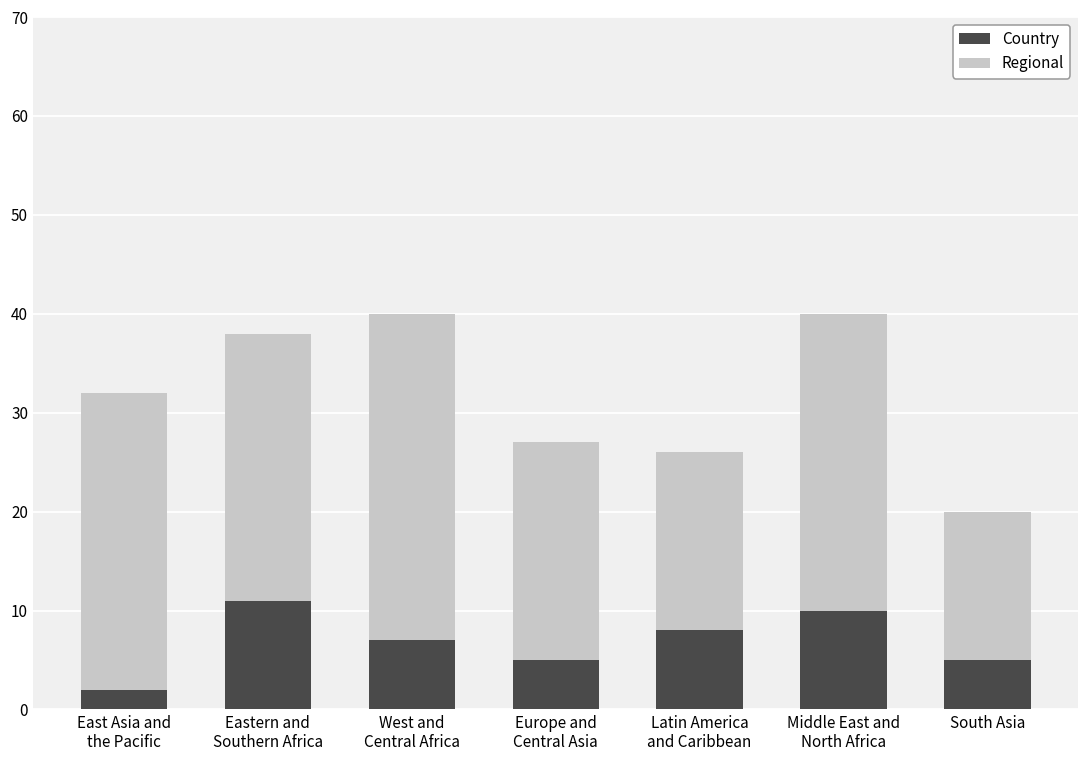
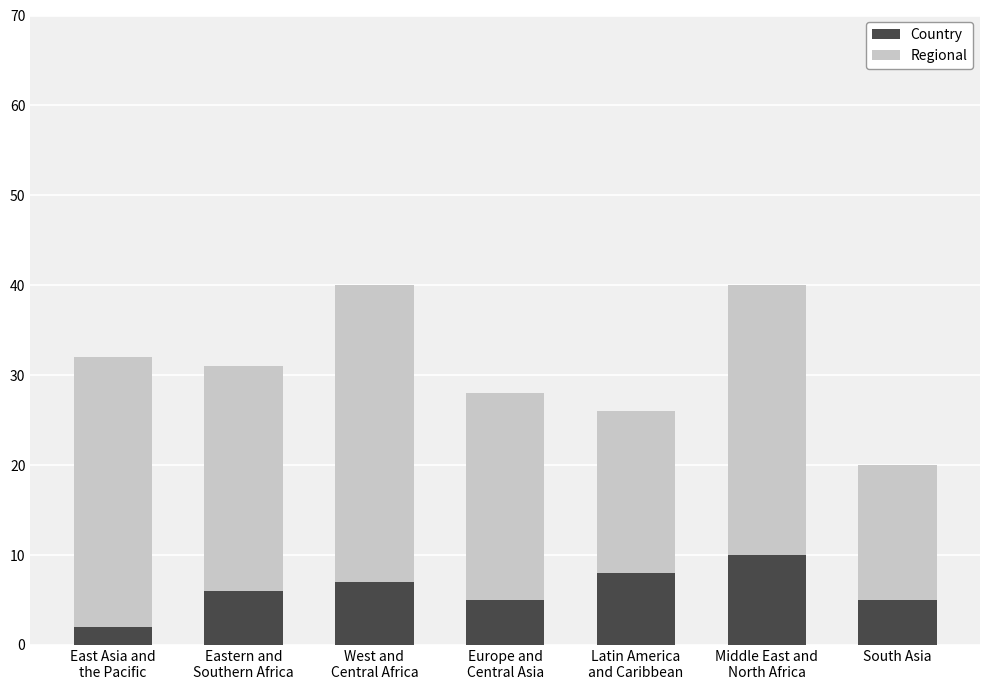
Country, Eastern and Southern Africa: 11 -> 6
Regional, Eastern and Southern Africa: 27 -> 25
Regional, Europe and Central Asia: 22 -> 23
